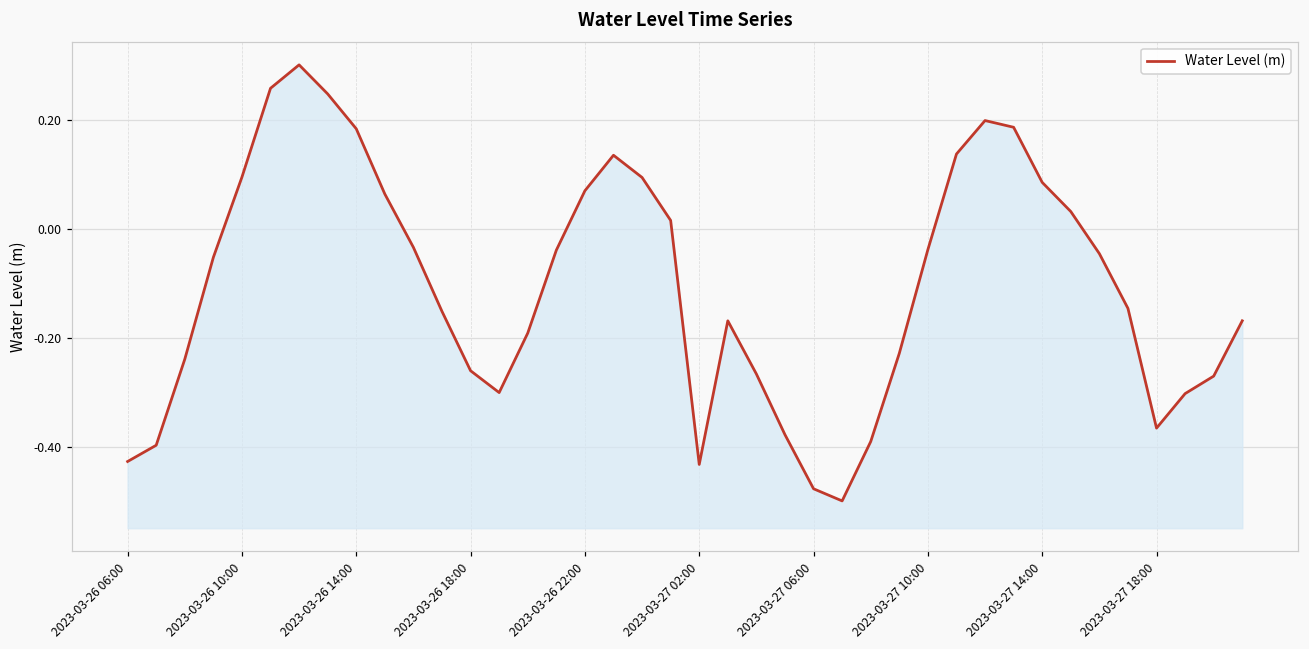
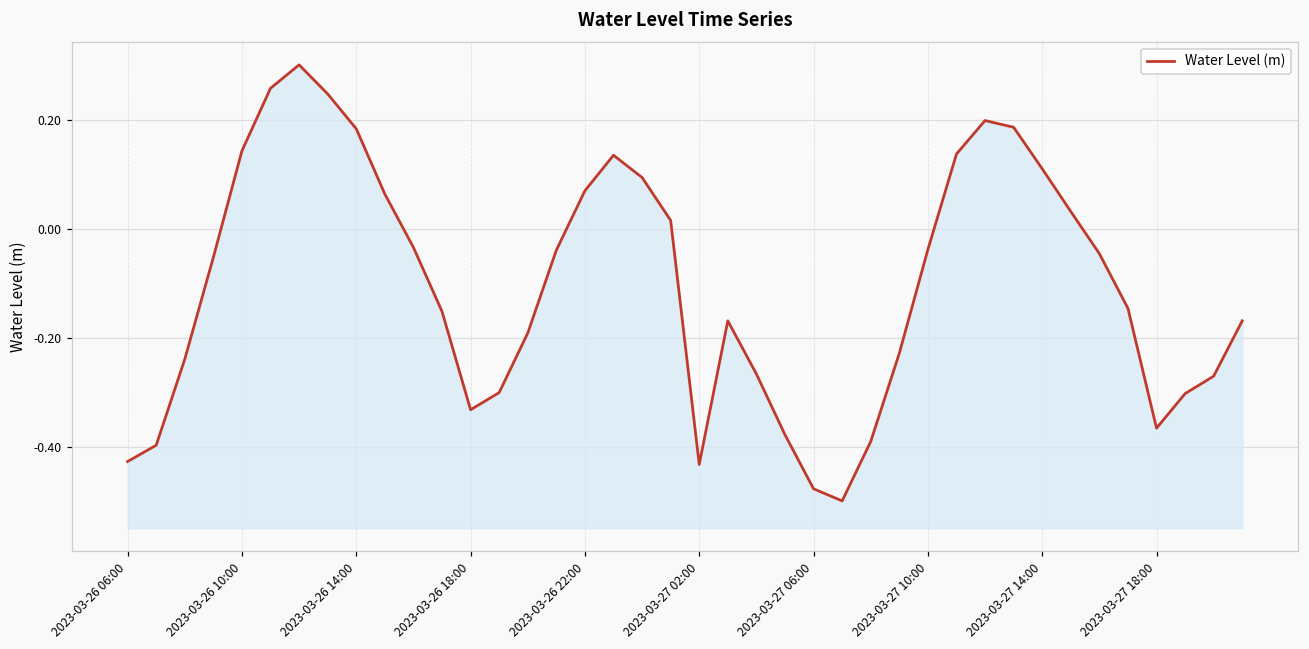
2023-03-26 10:00: 0.09 -> 0.14
2023-03-26 18:00: -0.26 -> -0.33
2023-03-27 14:00: 0.09 -> 0.11
